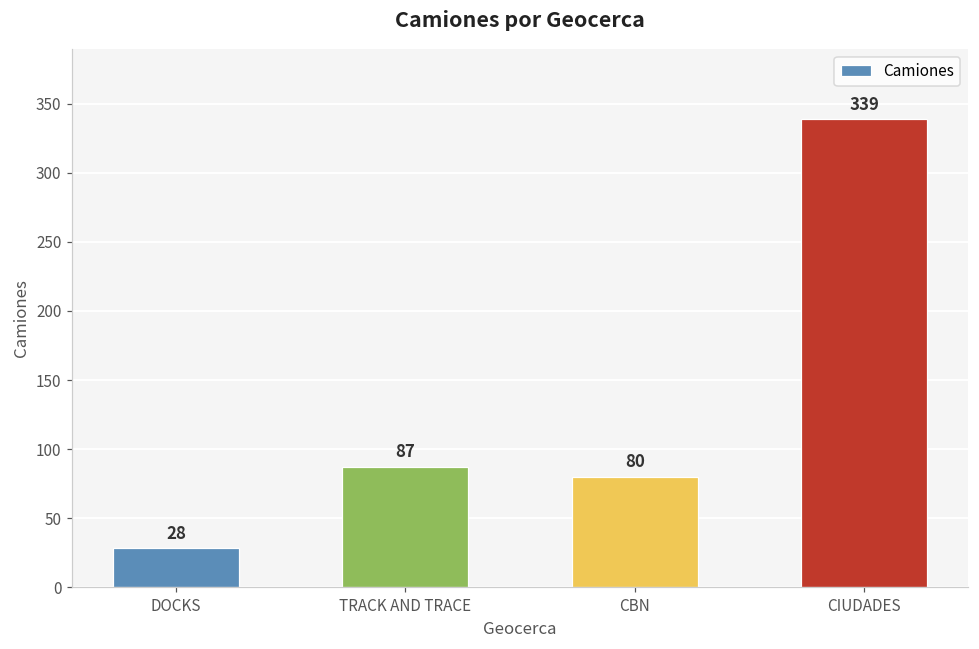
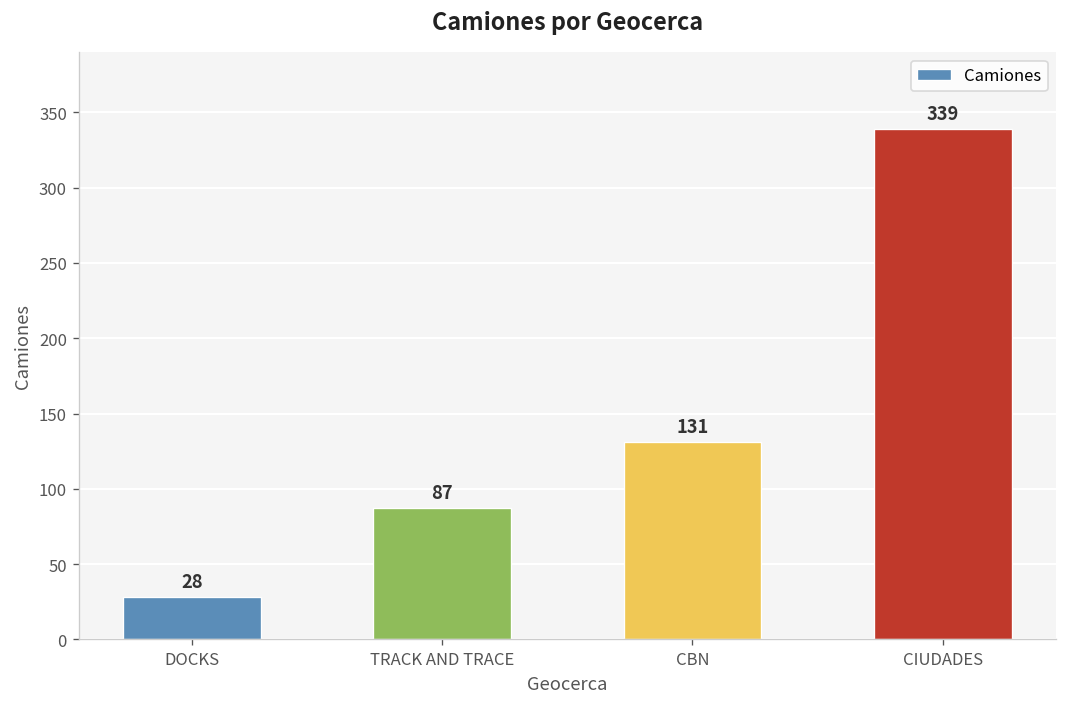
CBN: 80 -> 131
